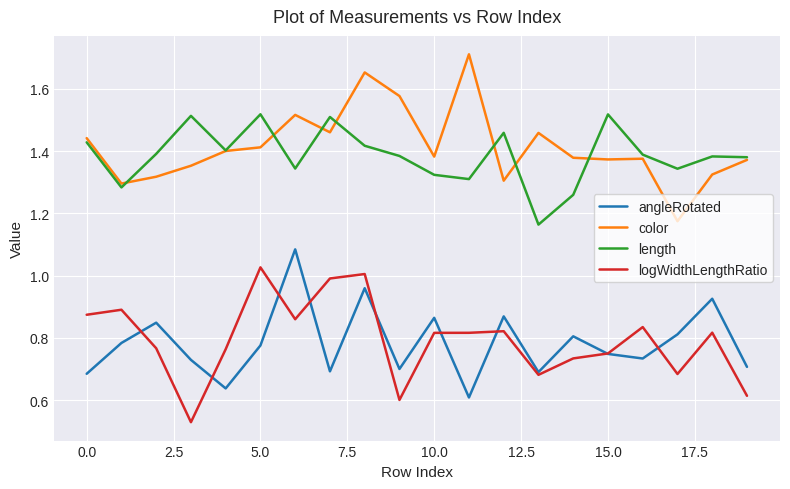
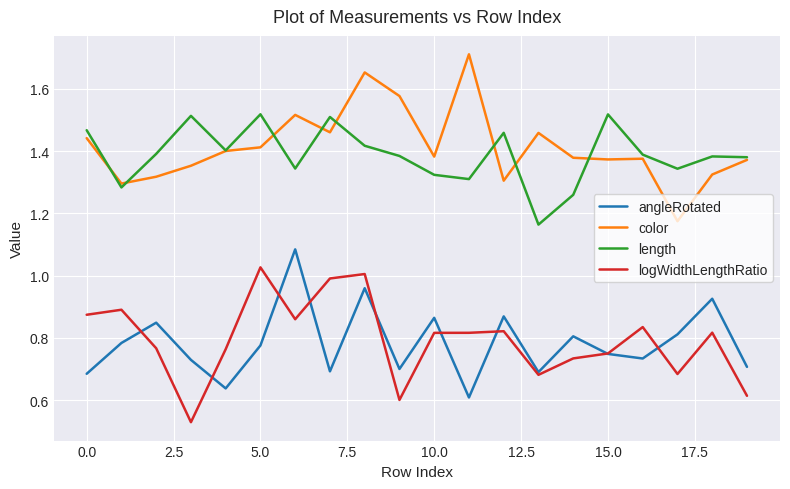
length, 0.0: 1.43 -> 1.47
